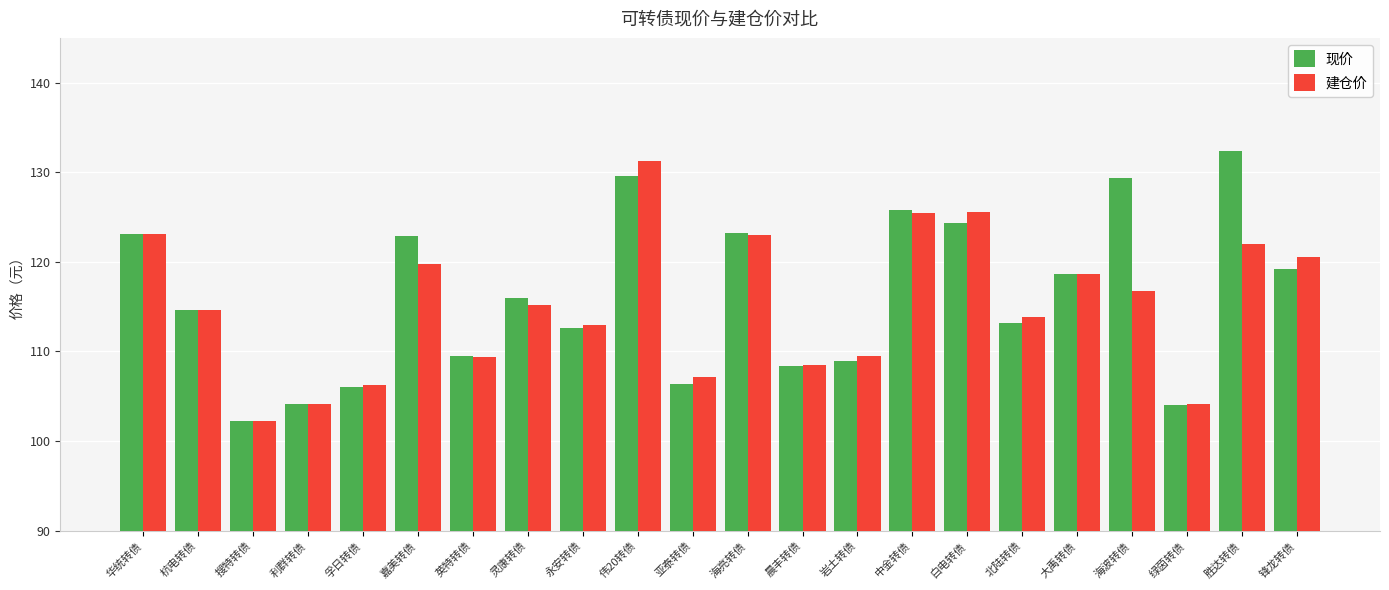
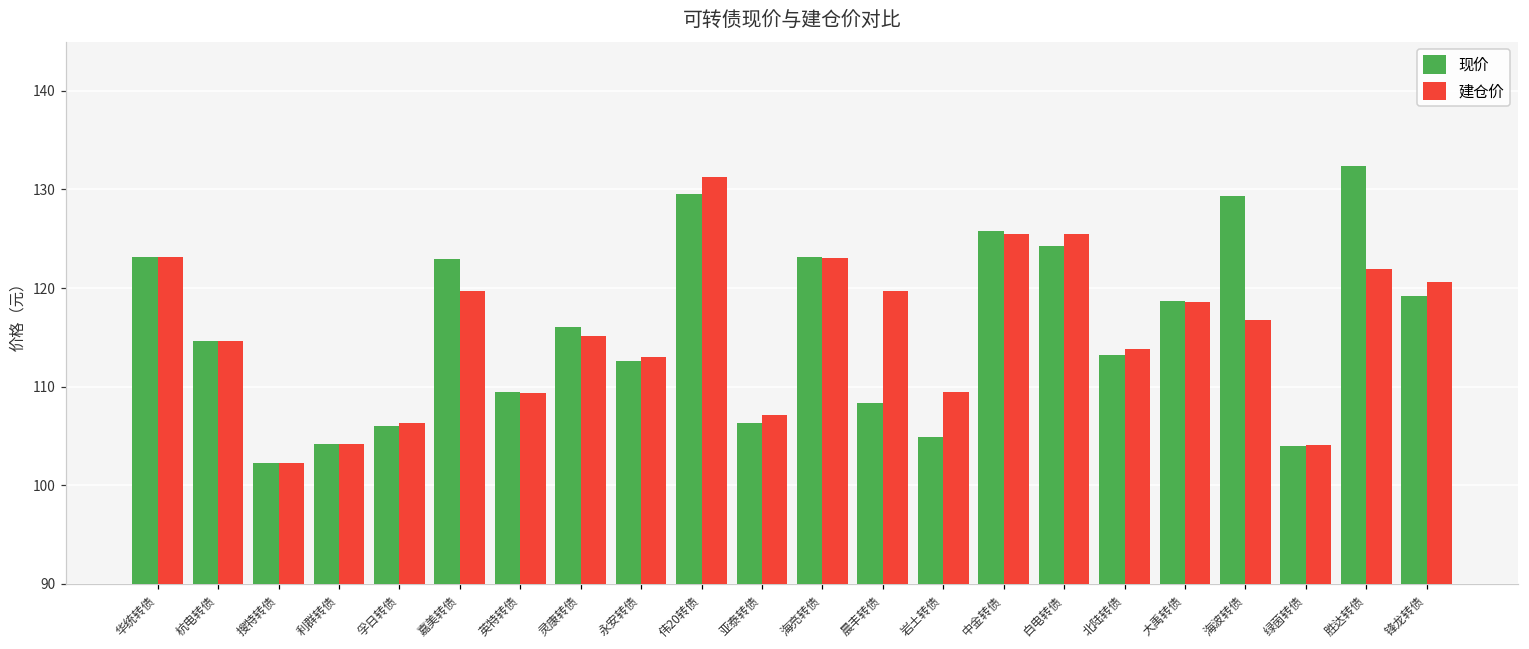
建仓价, 晨丰转债: 109 -> 120
现价, 岩土转债: 109 -> 105
